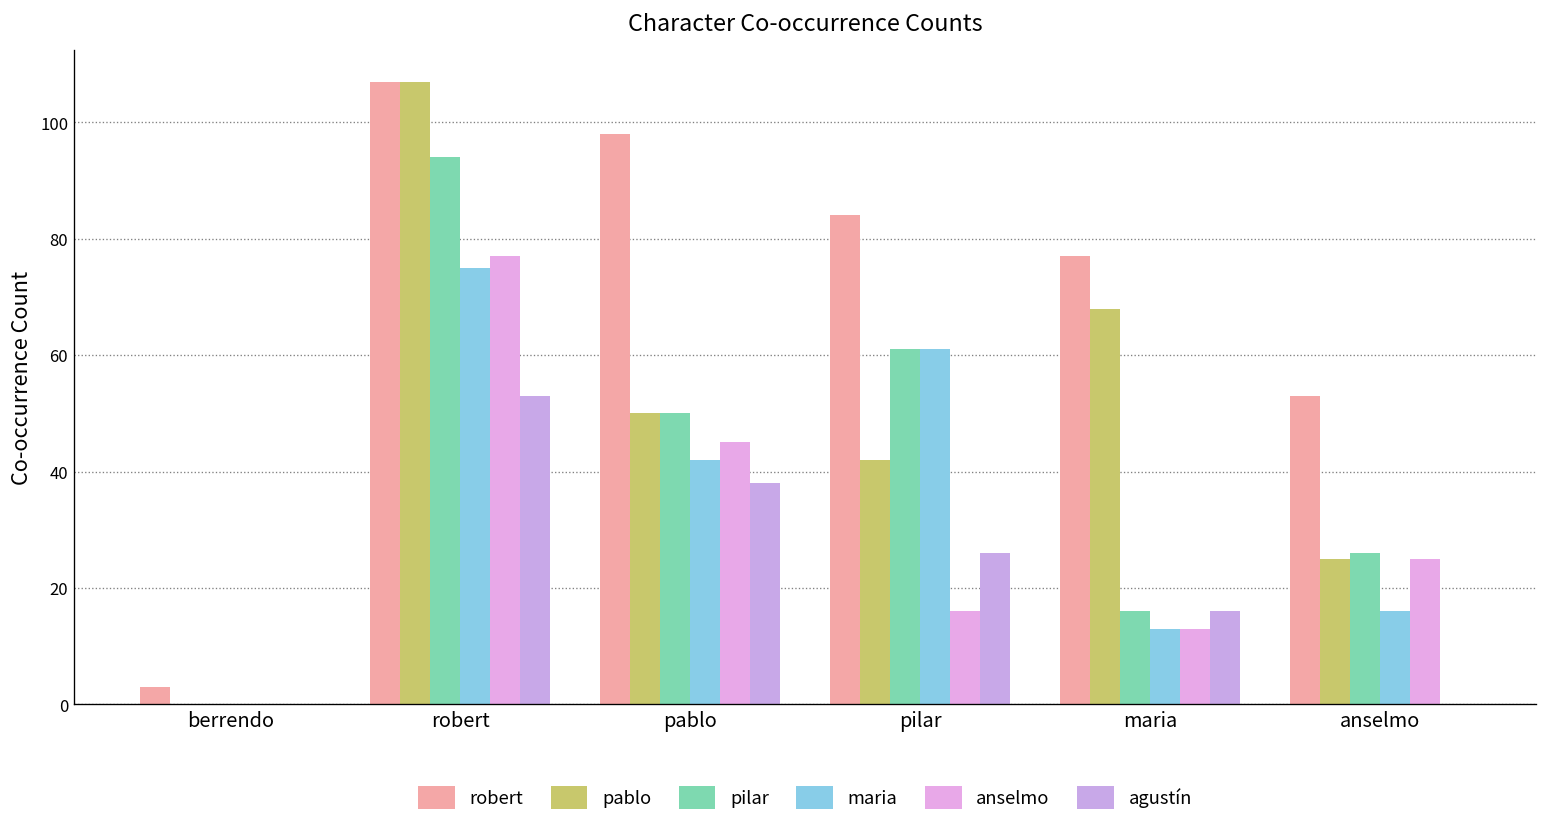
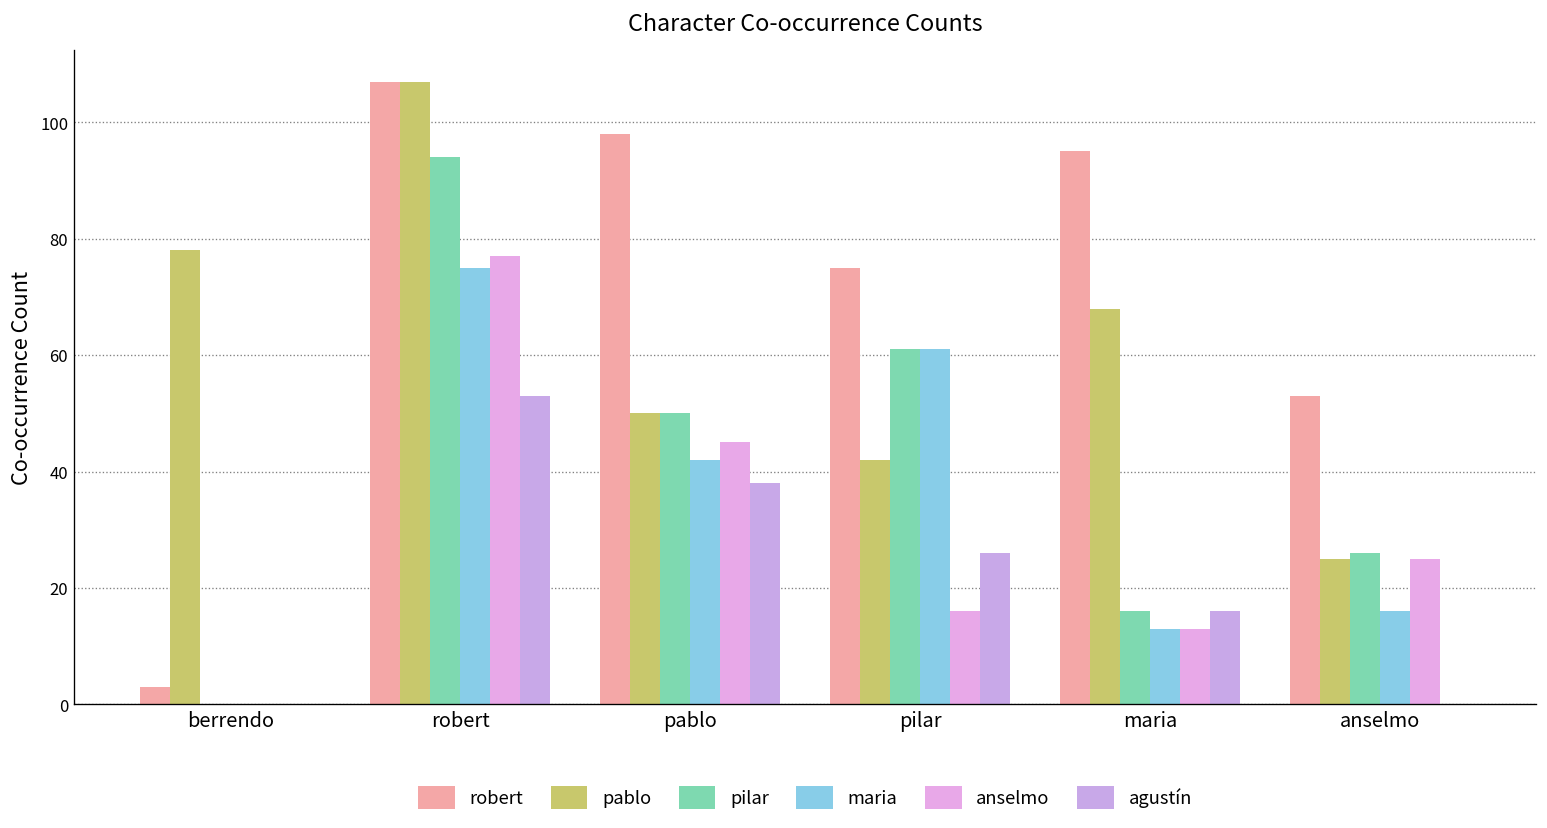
pablo, berrendo: 0 -> 78
robert, pilar: 84 -> 75
robert, maria: 77 -> 95
